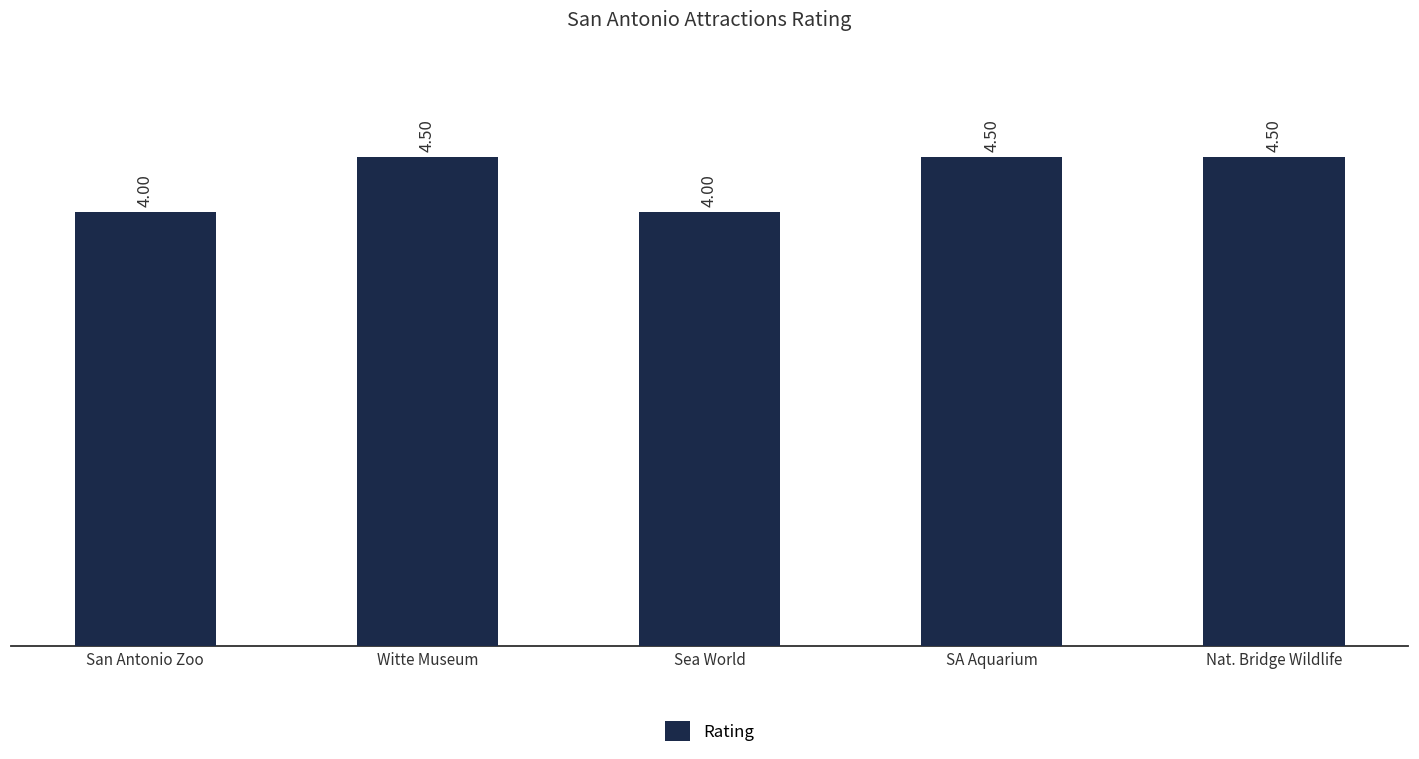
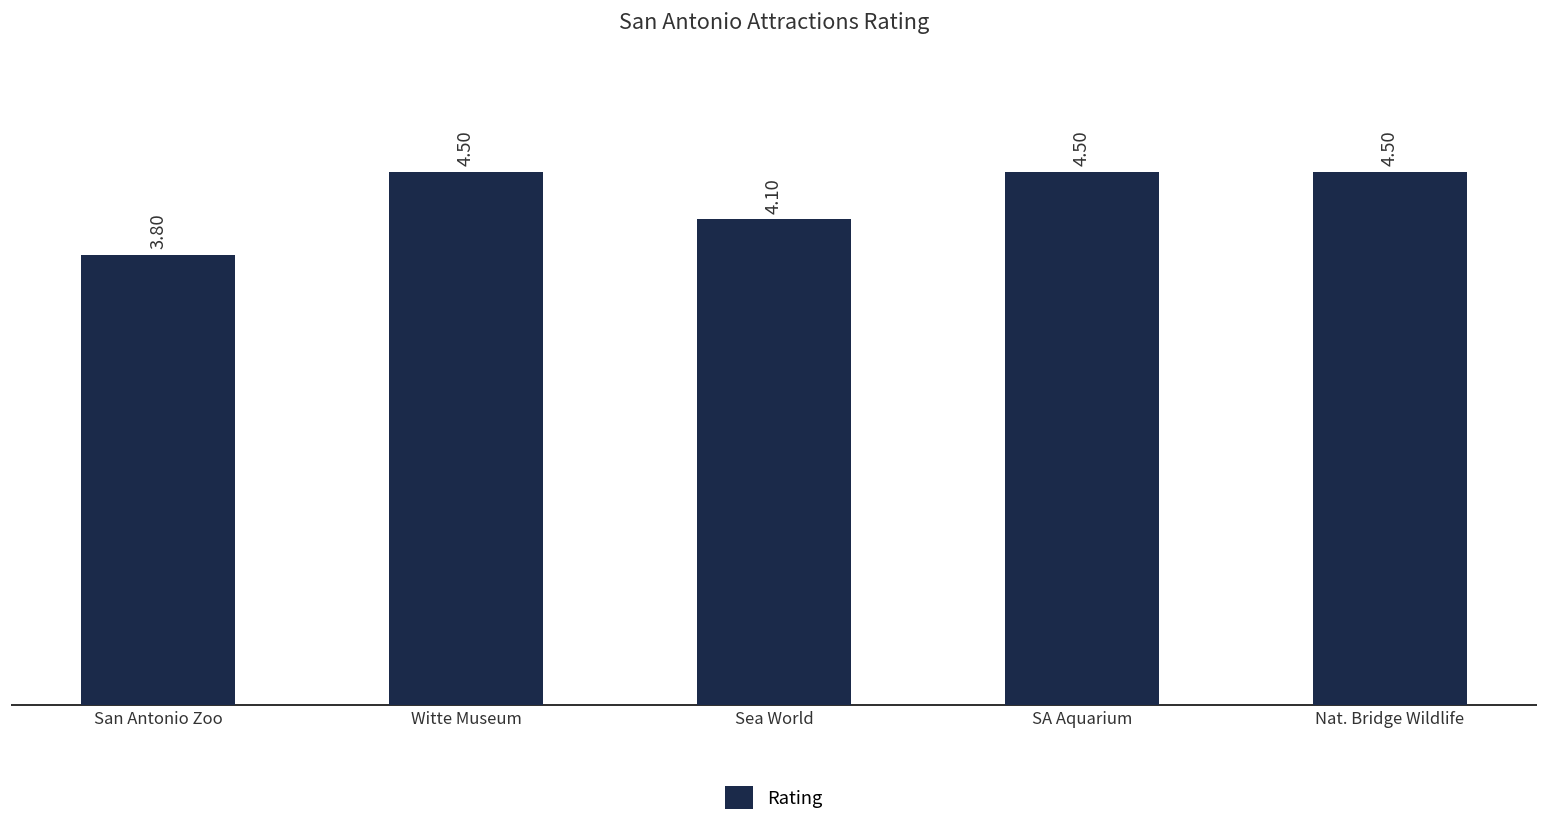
San Antonio Zoo: 4.00 -> 3.80
Sea World: 4.00 -> 4.10
